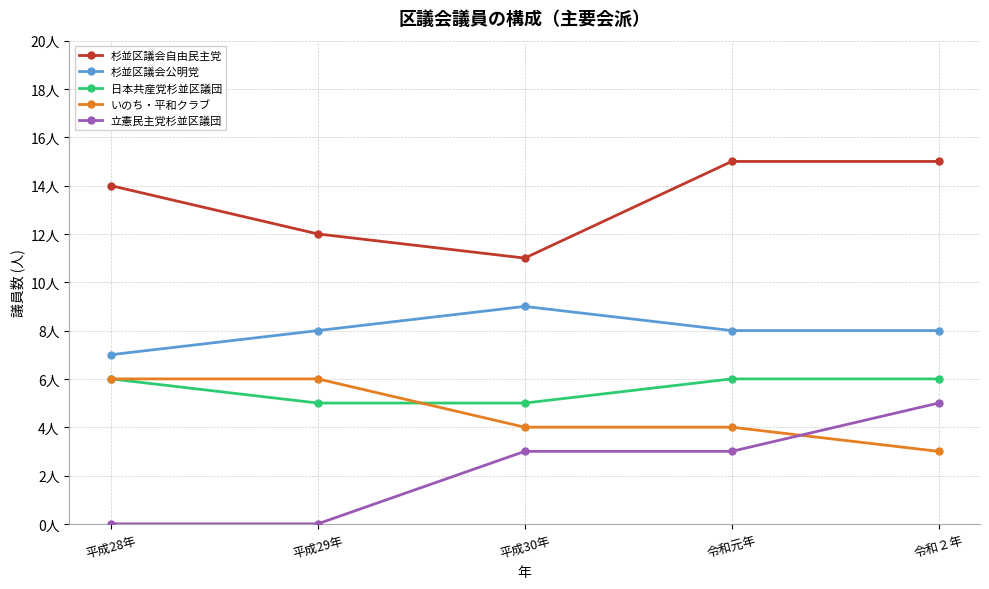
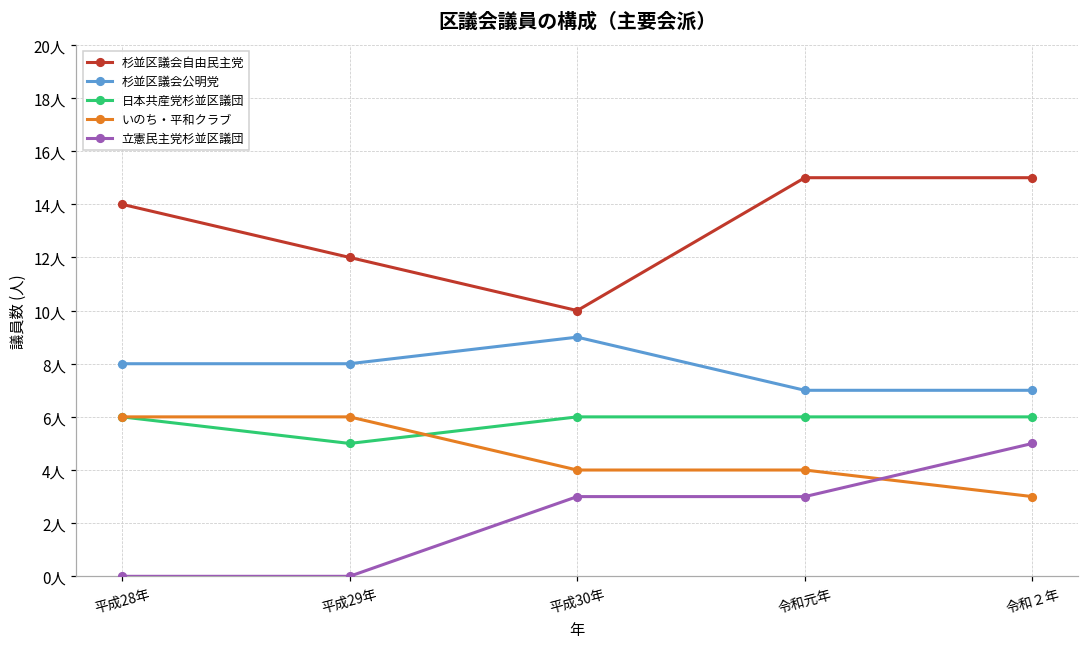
杉並区議会公明党, 平成28年: 7人 -> 8人
杉並区議会自由民主党, 平成30年: 11人 -> 10人
日本共産党杉並区議団, 平成30年: 5人 -> 6人
杉並区議会公明党, 令和元年: 8人 -> 7人
杉並区議会公明党, 令和２年: 8人 -> 7人
